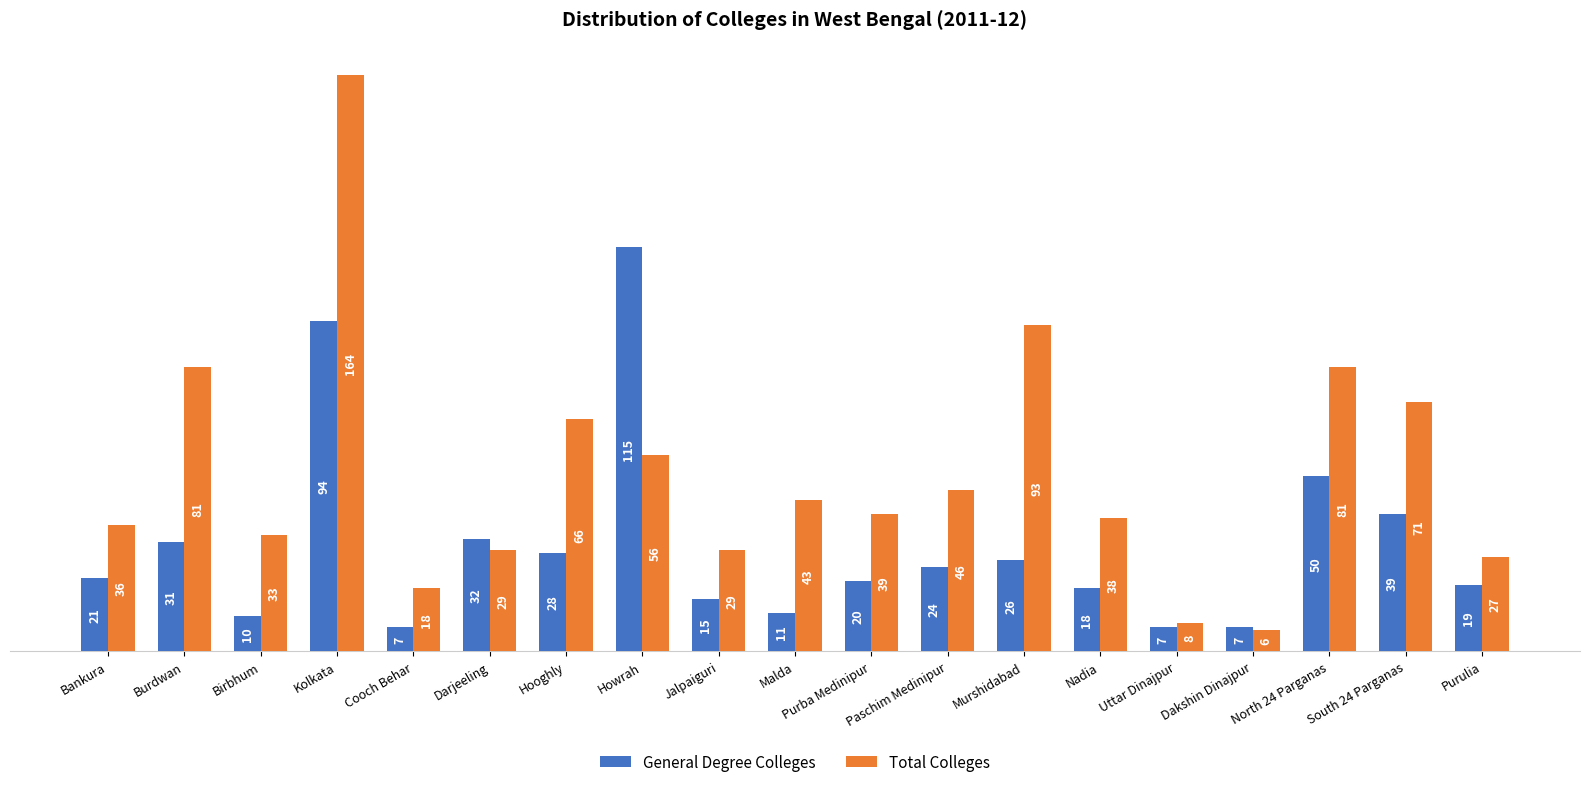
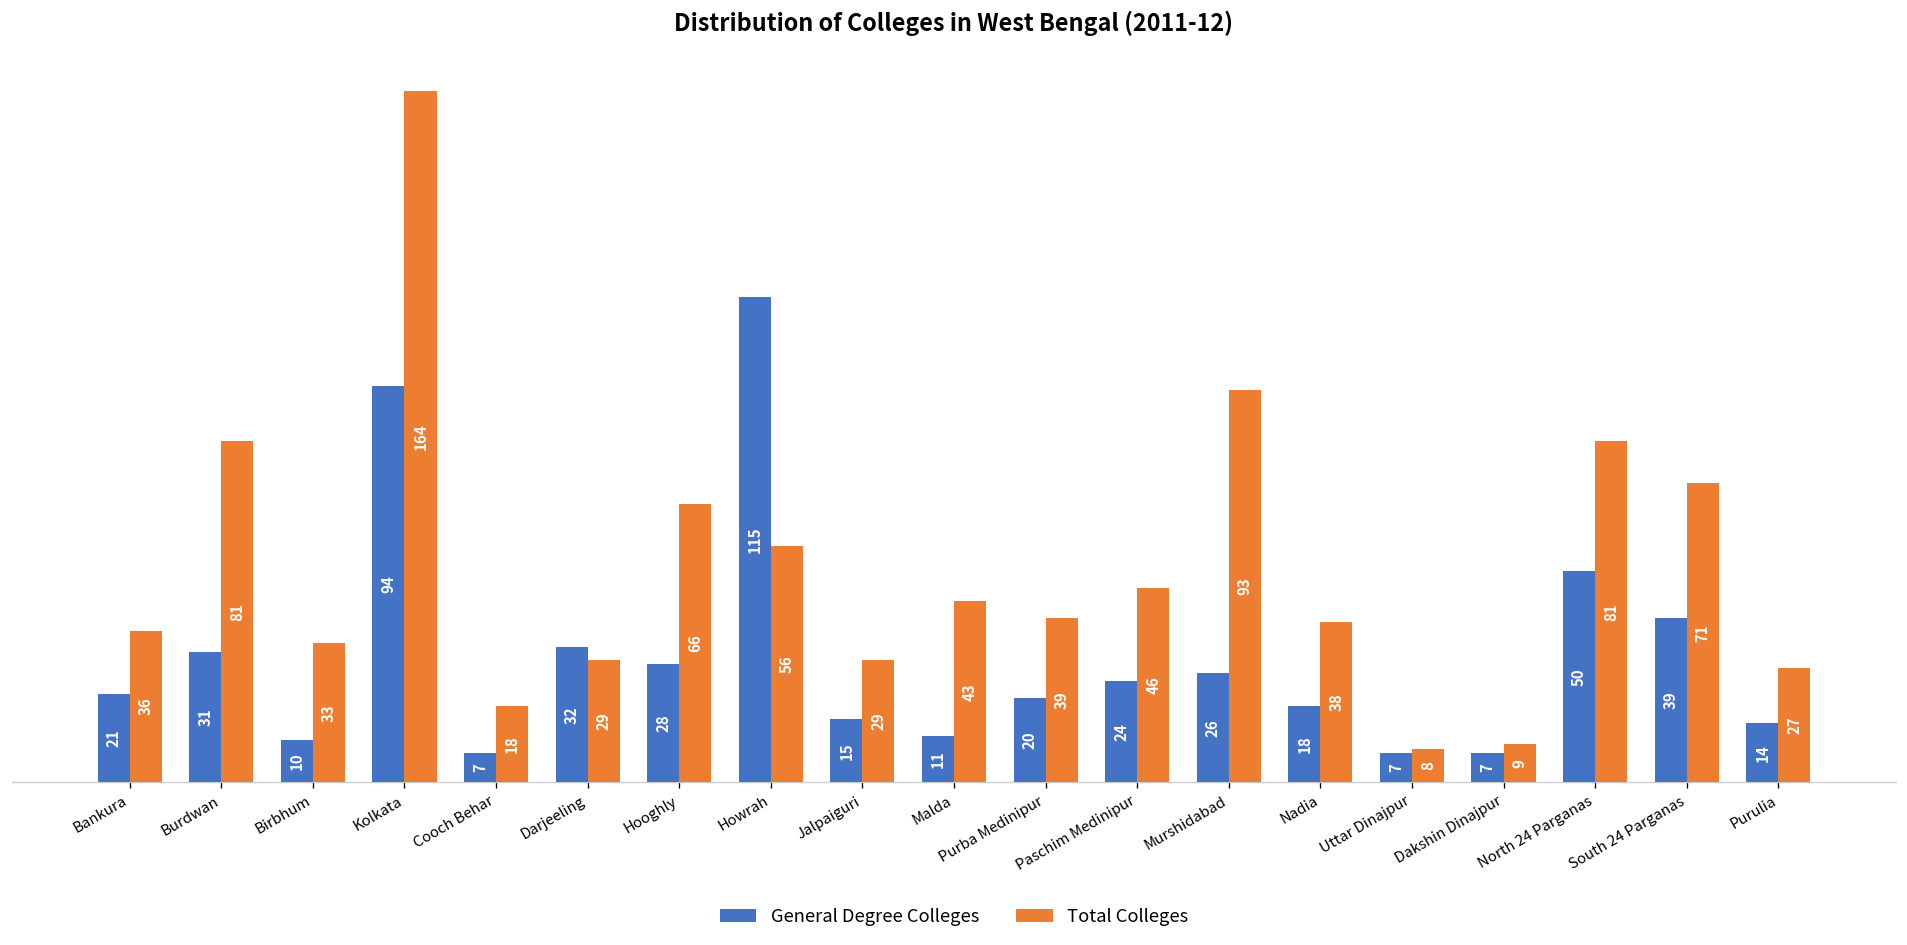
Total Colleges, Dakshin Dinajpur: 6 -> 9
General Degree Colleges, Purulia: 19 -> 14
